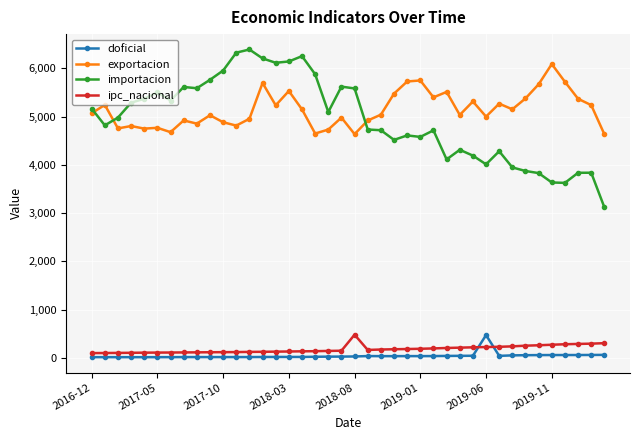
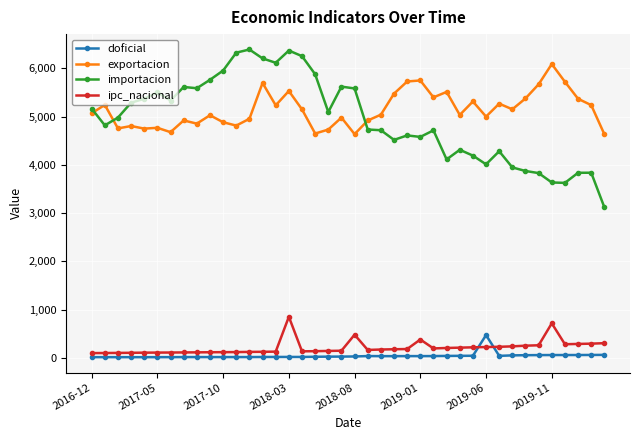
importacion, 2018-03: 6,100 -> 6,400
ipc_nacional, 2018-03: 100 -> 900
ipc_nacional, 2019-01: 200 -> 400
ipc_nacional, 2019-11: 300 -> 700
